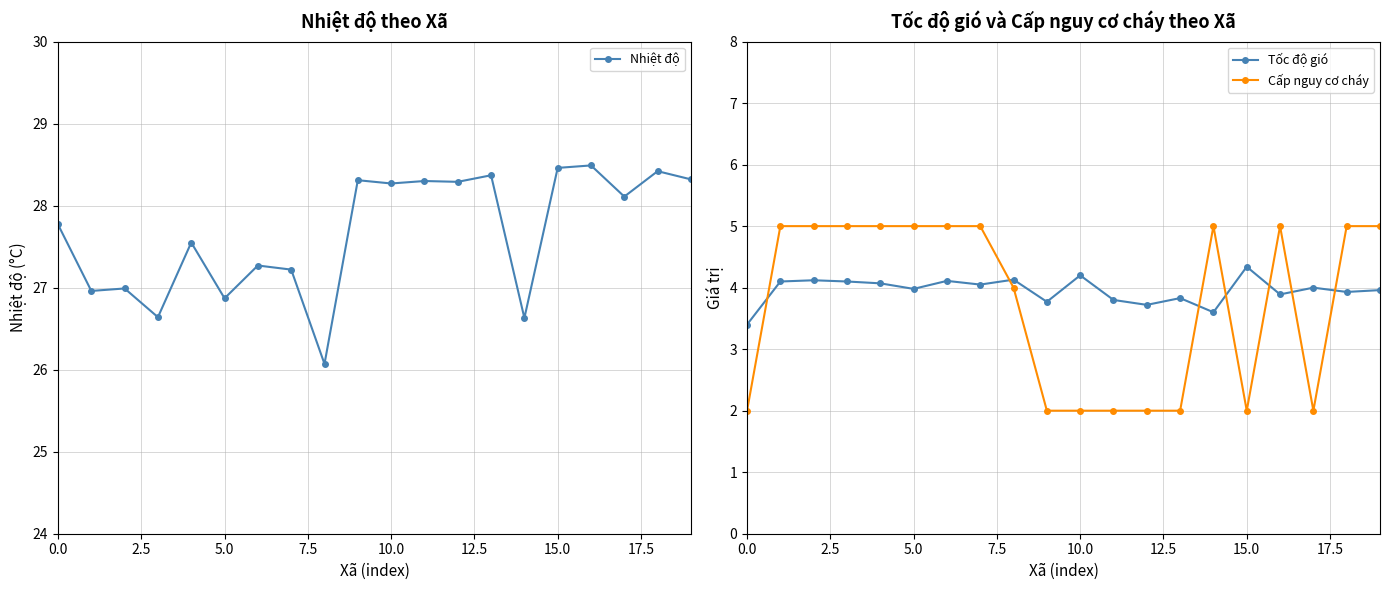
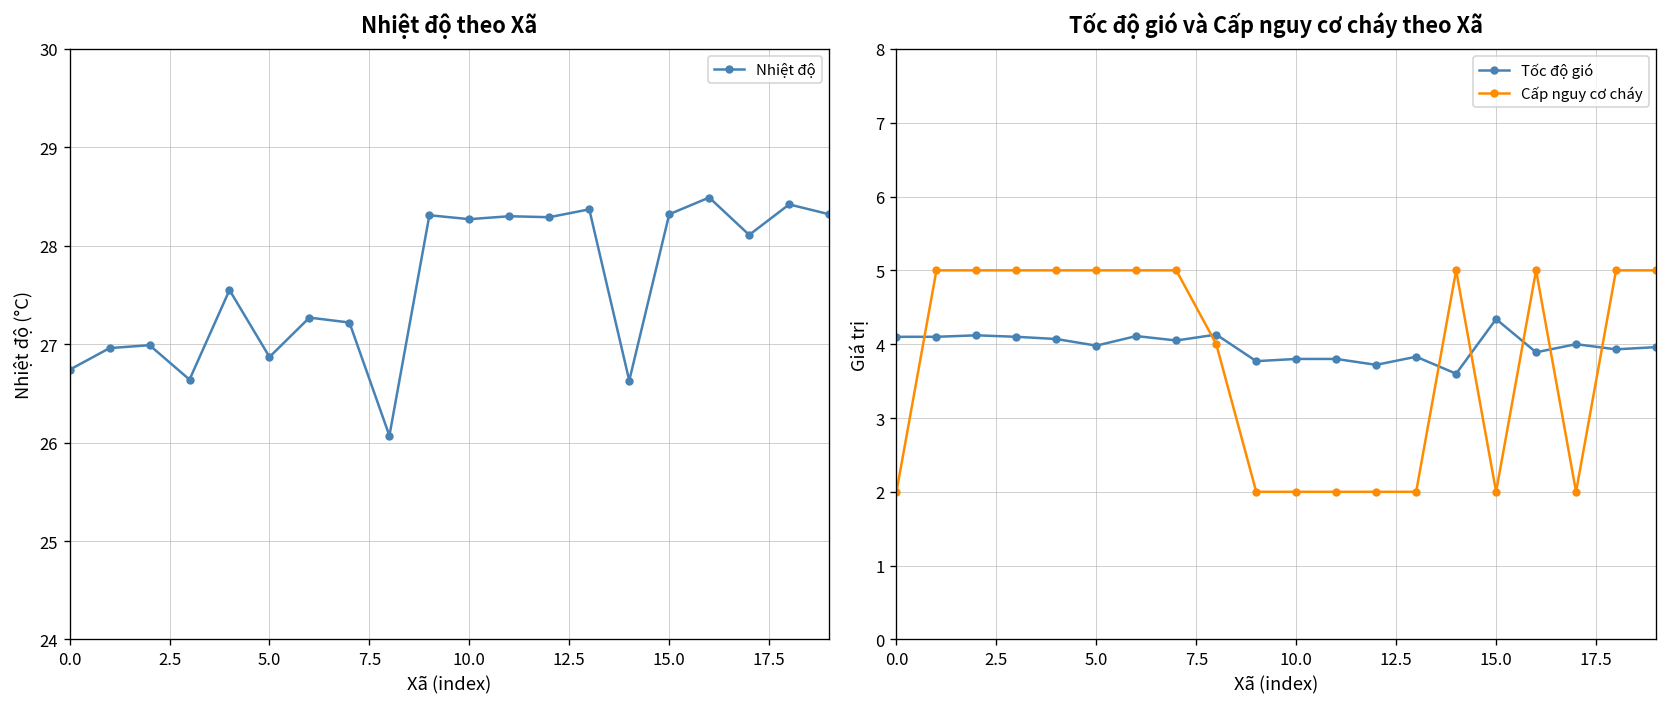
Nhiệt độ theo Xã, 0.0: 27.8 -> 26.7
Nhiệt độ theo Xã, 15.0: 28.5 -> 28.3
Tốc độ gió và Cấp nguy cơ cháy theo Xã, Tốc độ gió, 0.0: 3.4 -> 4.1
Tốc độ gió và Cấp nguy cơ cháy theo Xã, Tốc độ gió, 10.0: 4.2 -> 3.8
